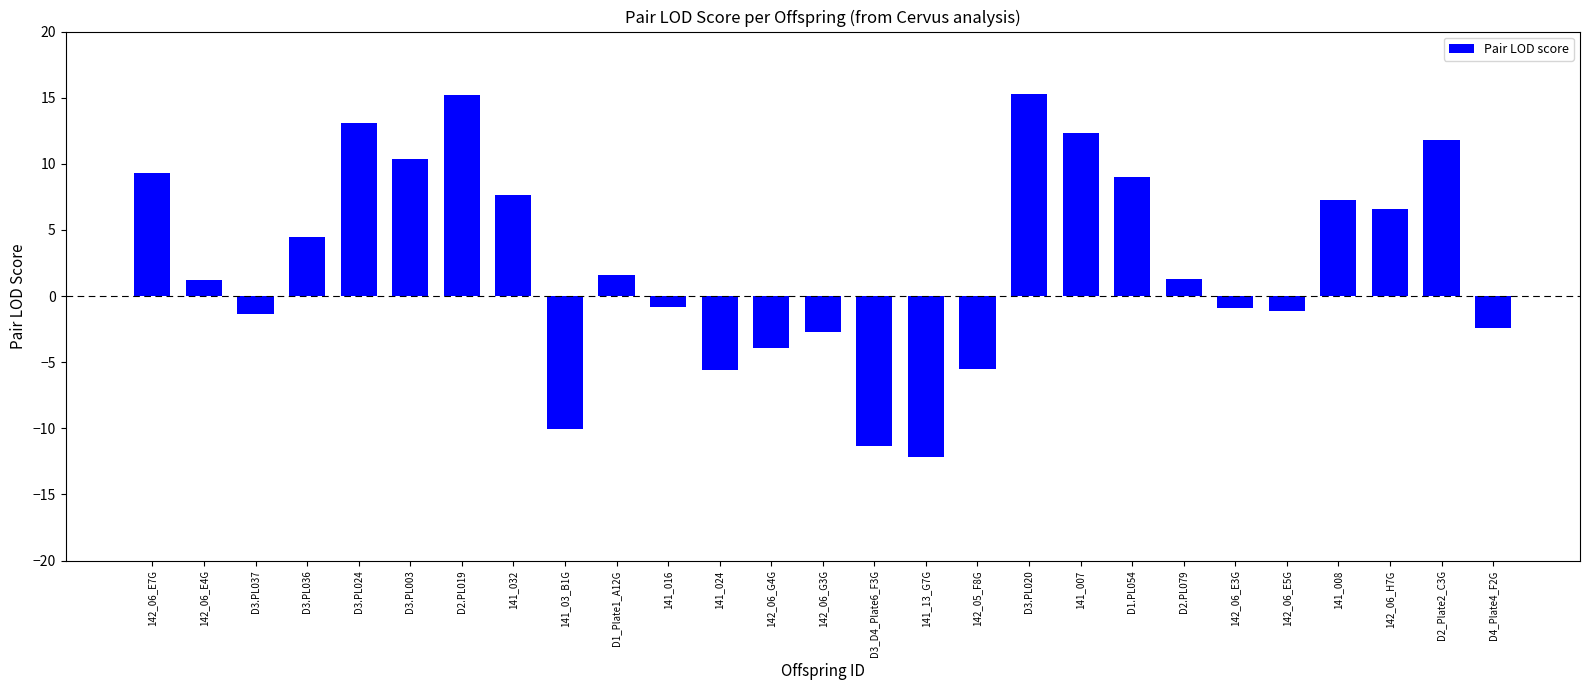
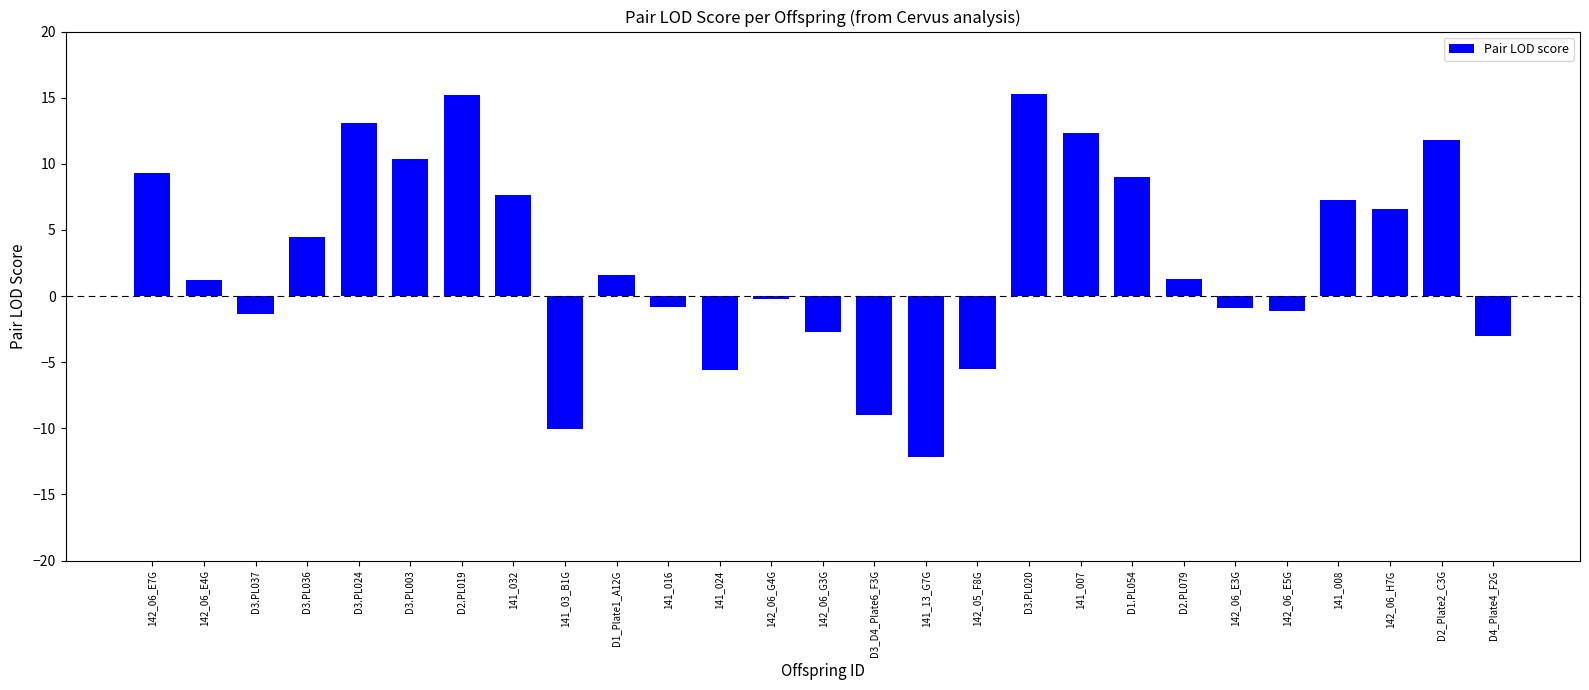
142_06_G4G: -4.0 -> -0.2
D3_D4_Plate6_F3G: -11.4 -> -9.0
D4_Plate4_F2G: -2.4 -> -3.1
